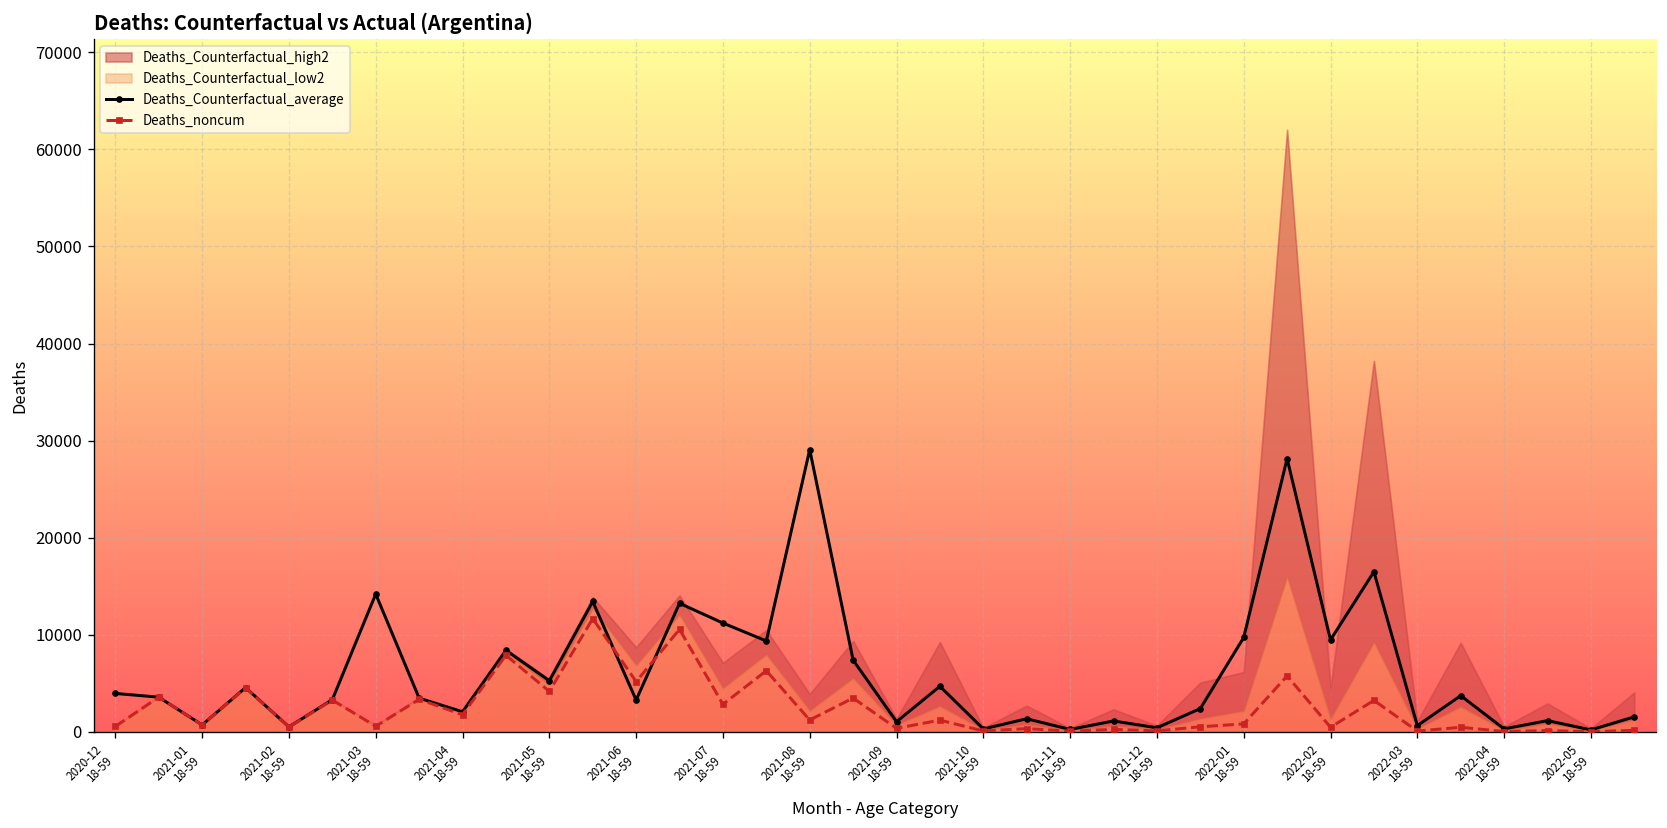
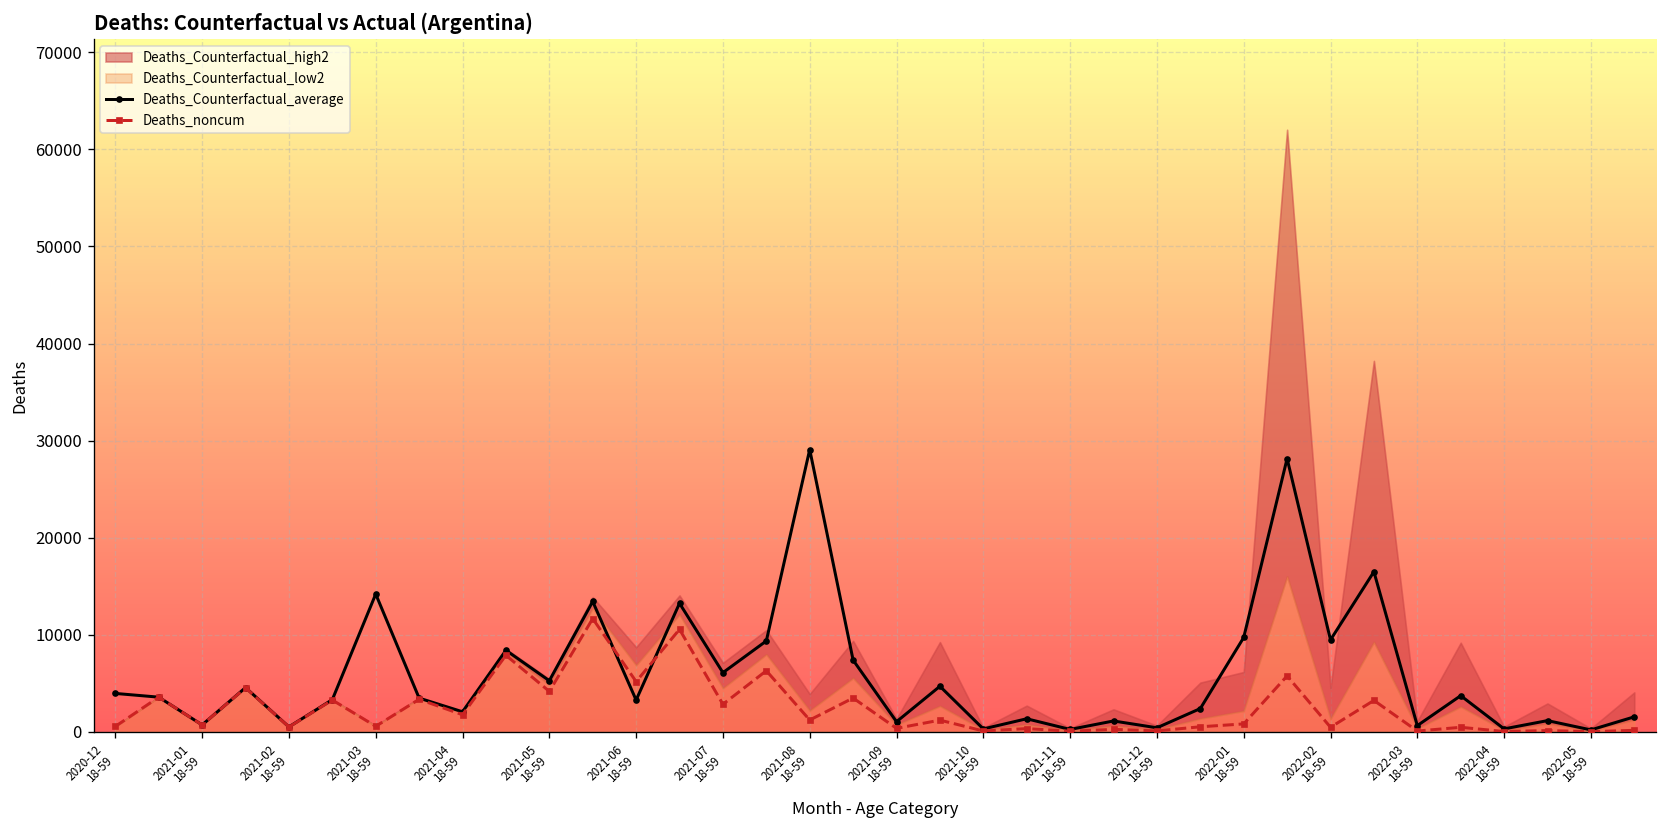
Deaths_Counterfactual_average, 2021-07 18-59: 11000 -> 6000
